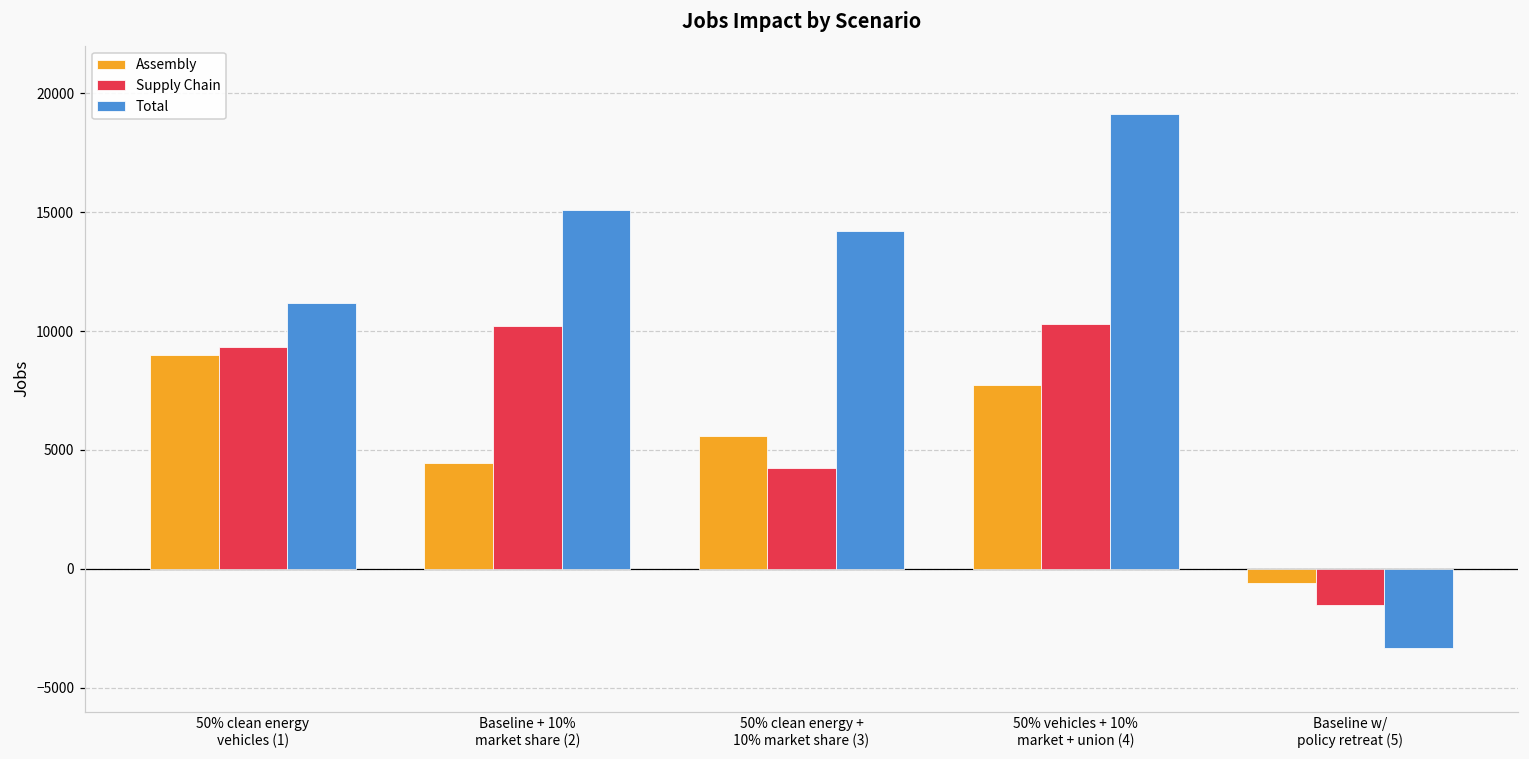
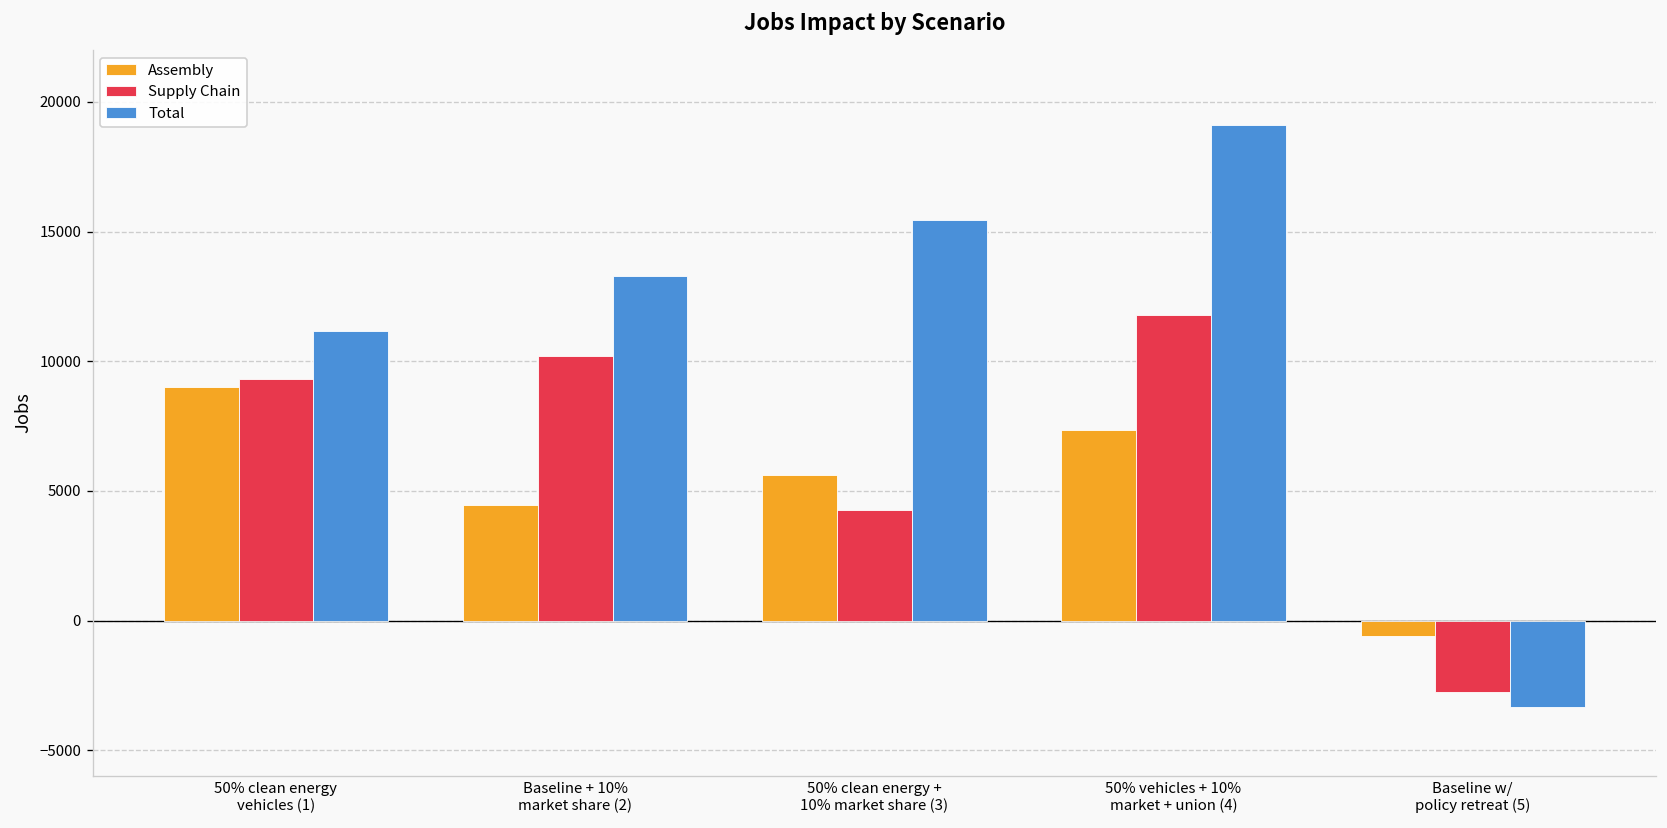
Total, Baseline + 10% market share (2): 15100 -> 13300
Total, 50% clean energy + 10% market share (3): 14200 -> 15400
Assembly, 50% vehicles + 10% market + union (4): 7800 -> 7400
Supply Chain, 50% vehicles + 10% market + union (4): 10300 -> 11800
Supply Chain, Baseline w/ policy retreat (5): -1500 -> -2700
